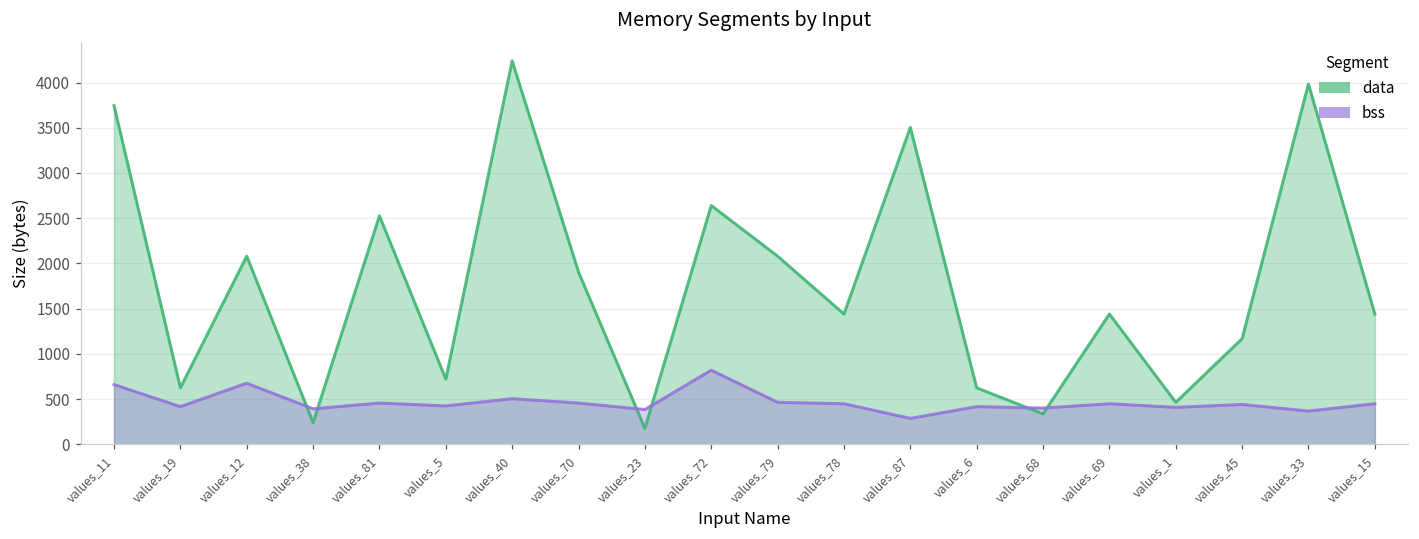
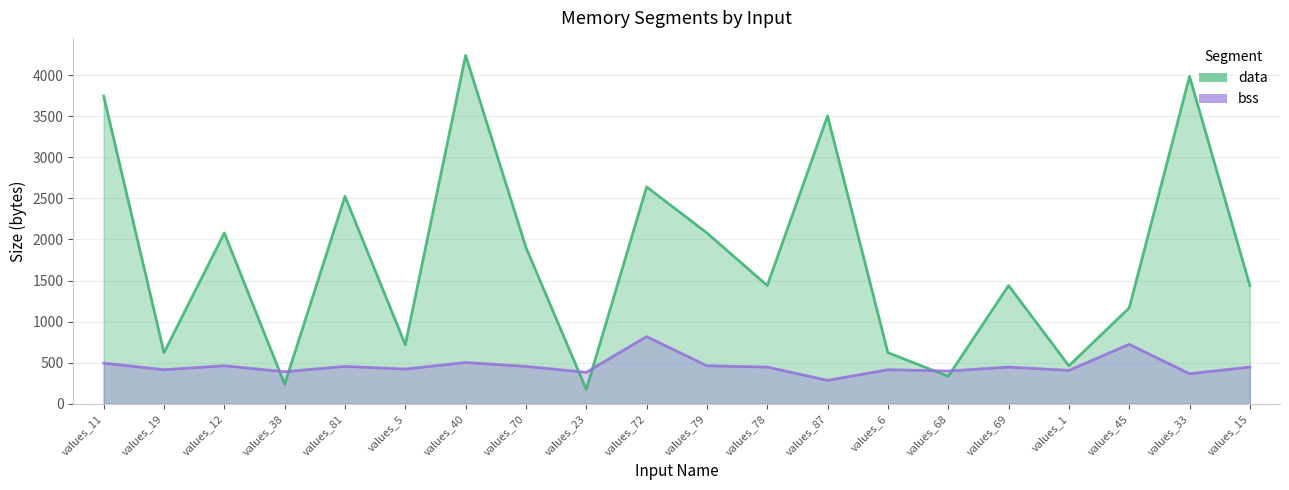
bss, values_11: 700 -> 500
bss, values_12: 700 -> 500
bss, values_45: 400 -> 700
